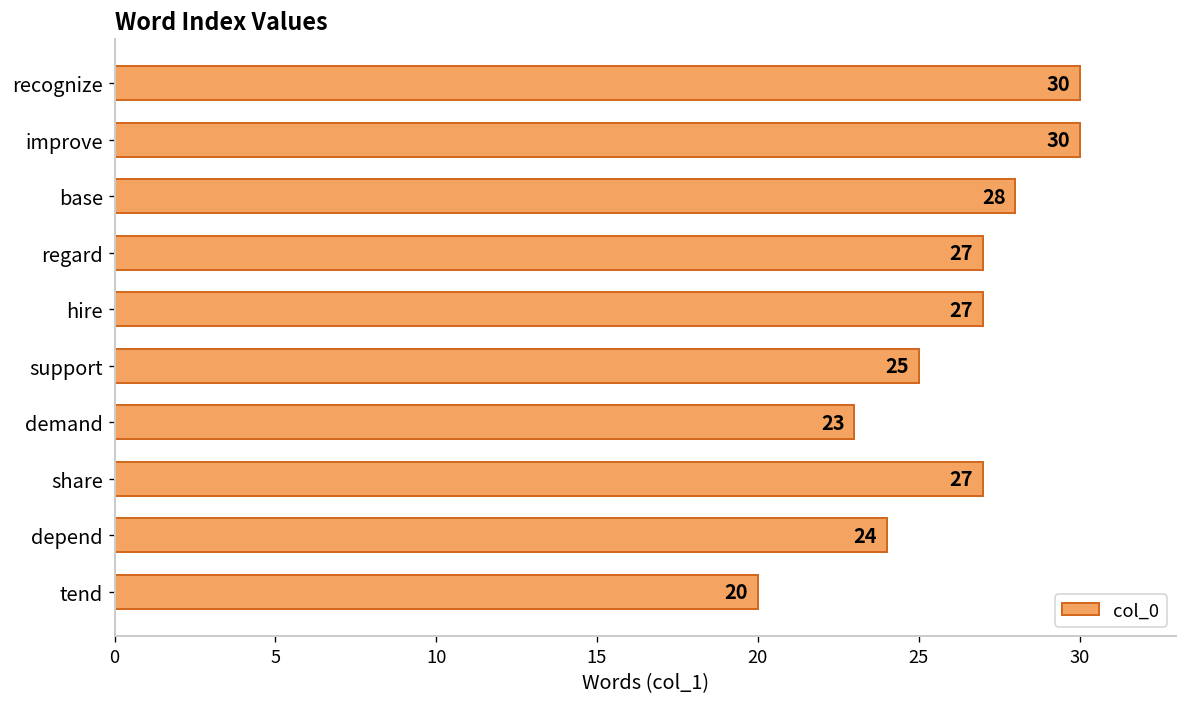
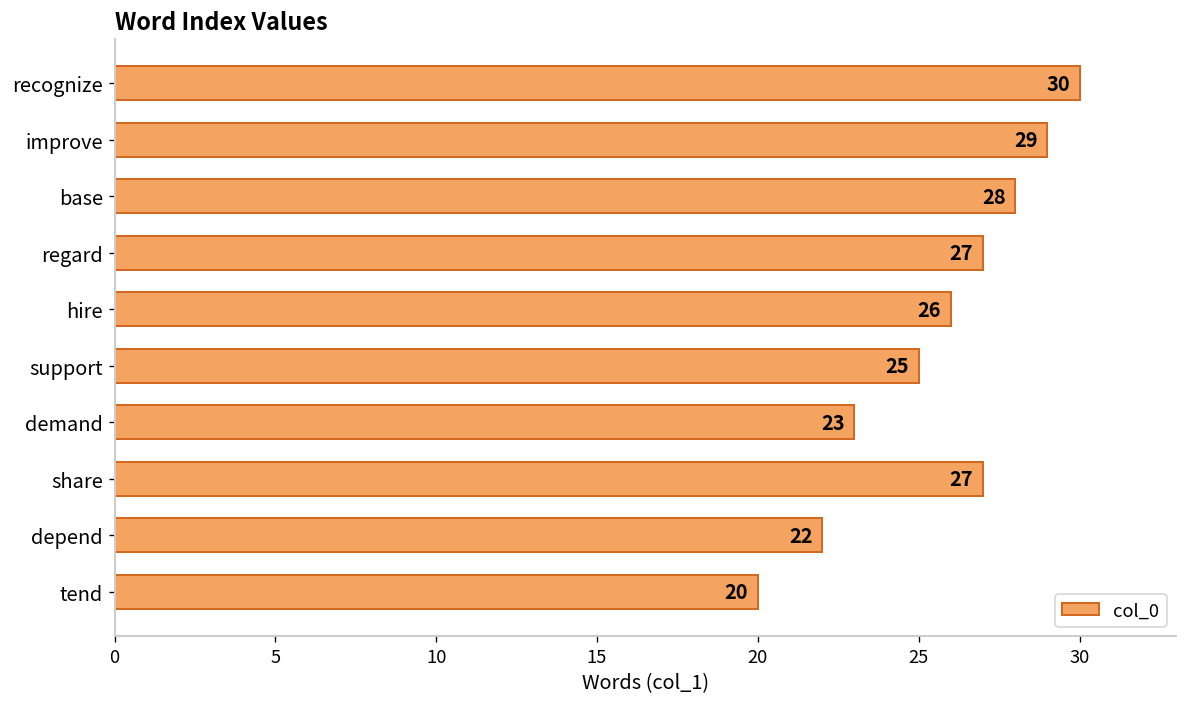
improve: 30 -> 29
hire: 27 -> 26
depend: 24 -> 22
